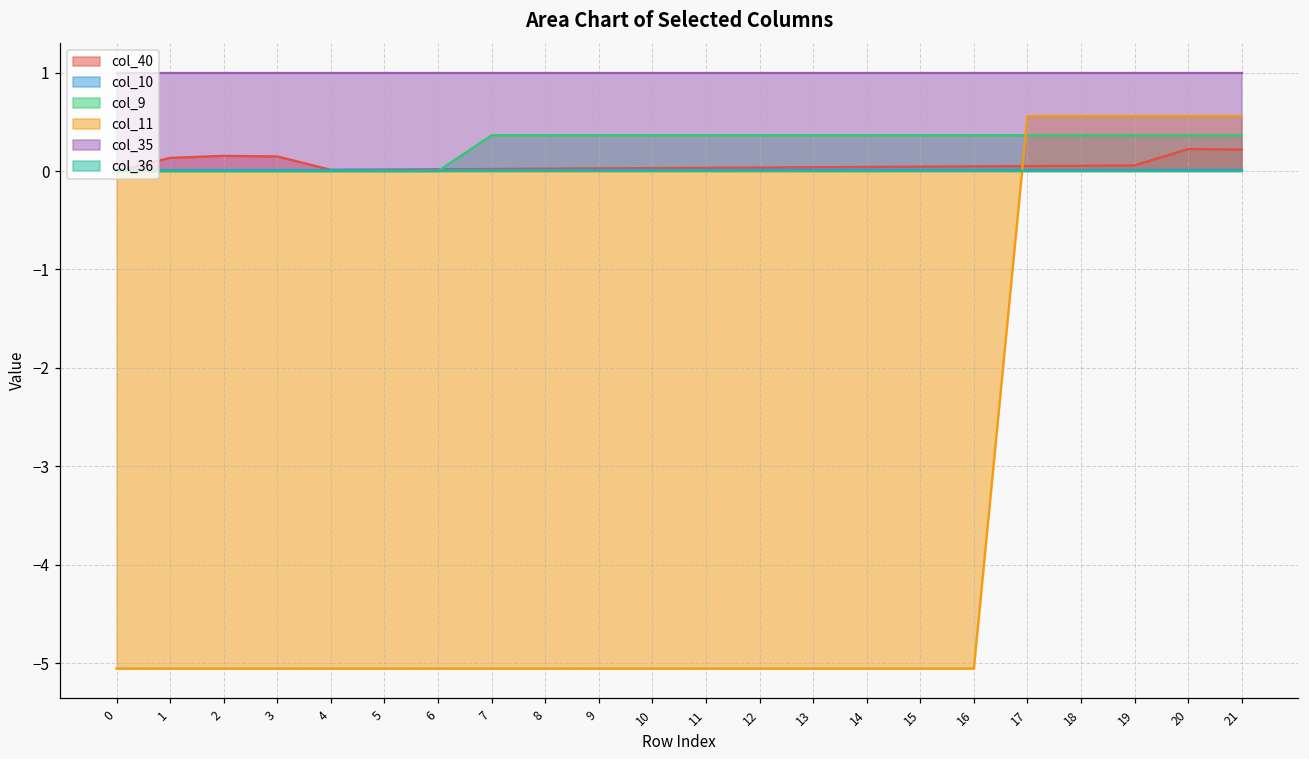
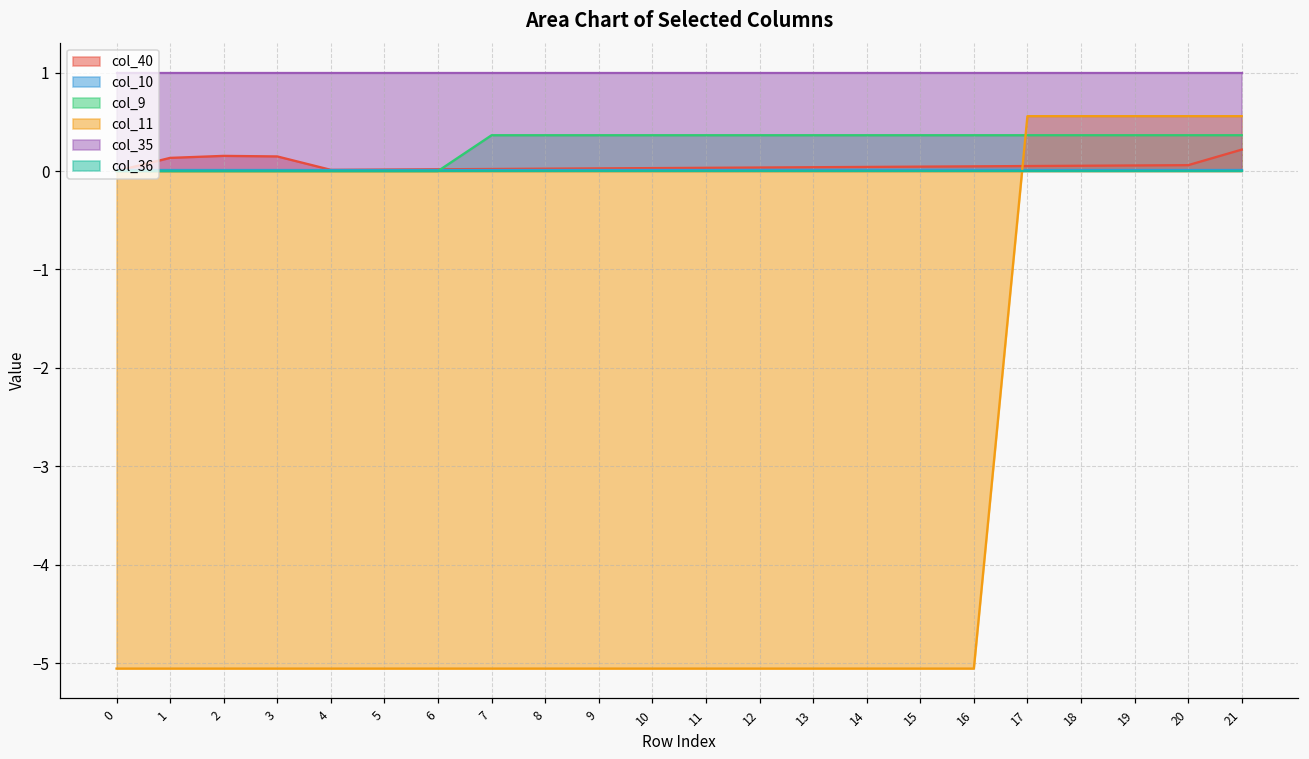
col_40, 20: 0.2 -> 0.1
